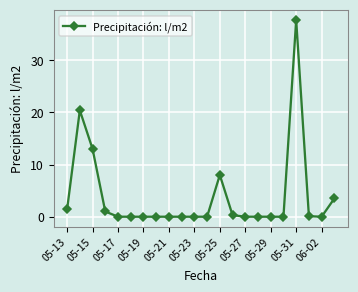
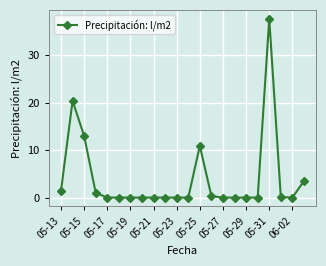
05-25: 8 -> 11
